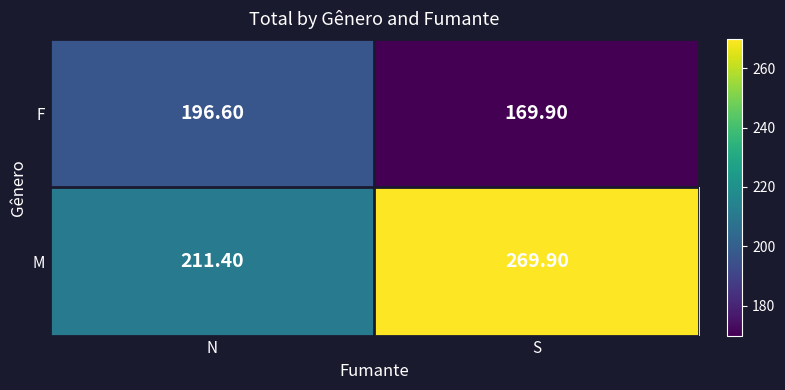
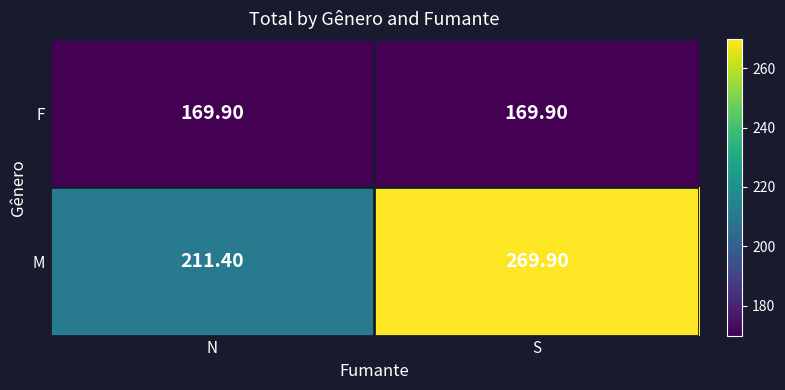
F, N: 196.60 -> 169.90
